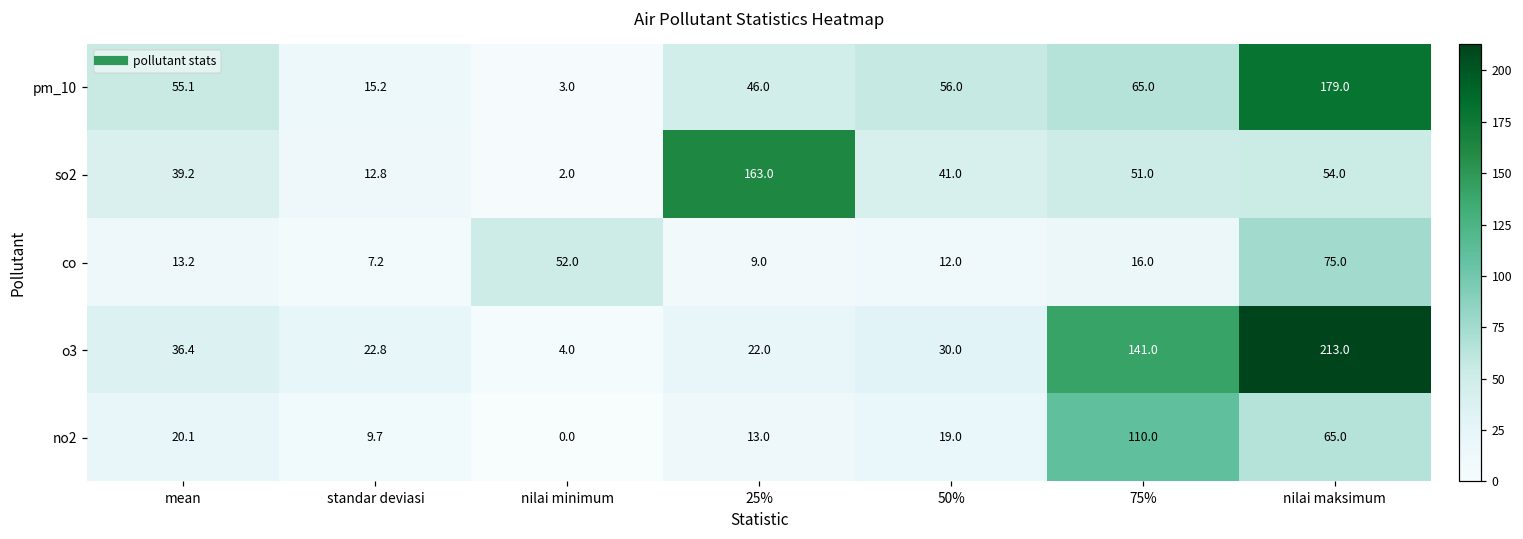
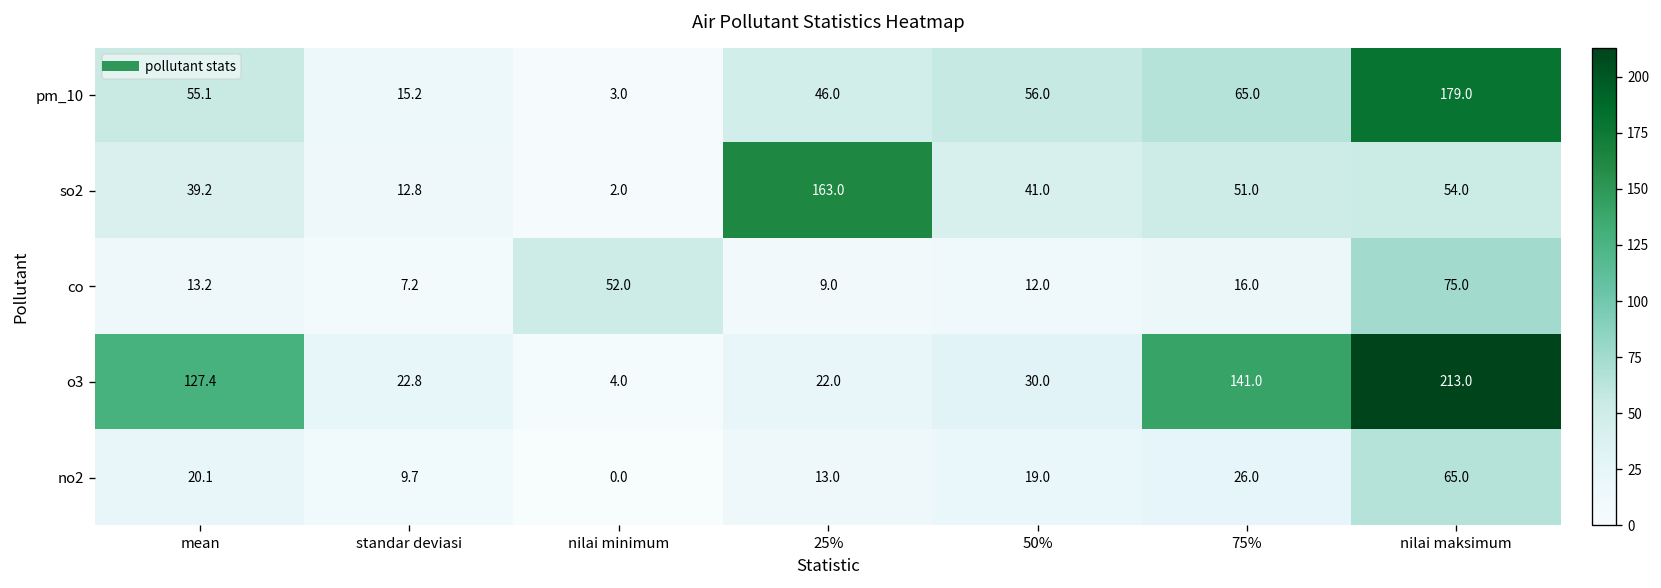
o3, mean: 36.4 -> 127.4
no2, 75%: 110.0 -> 26.0
